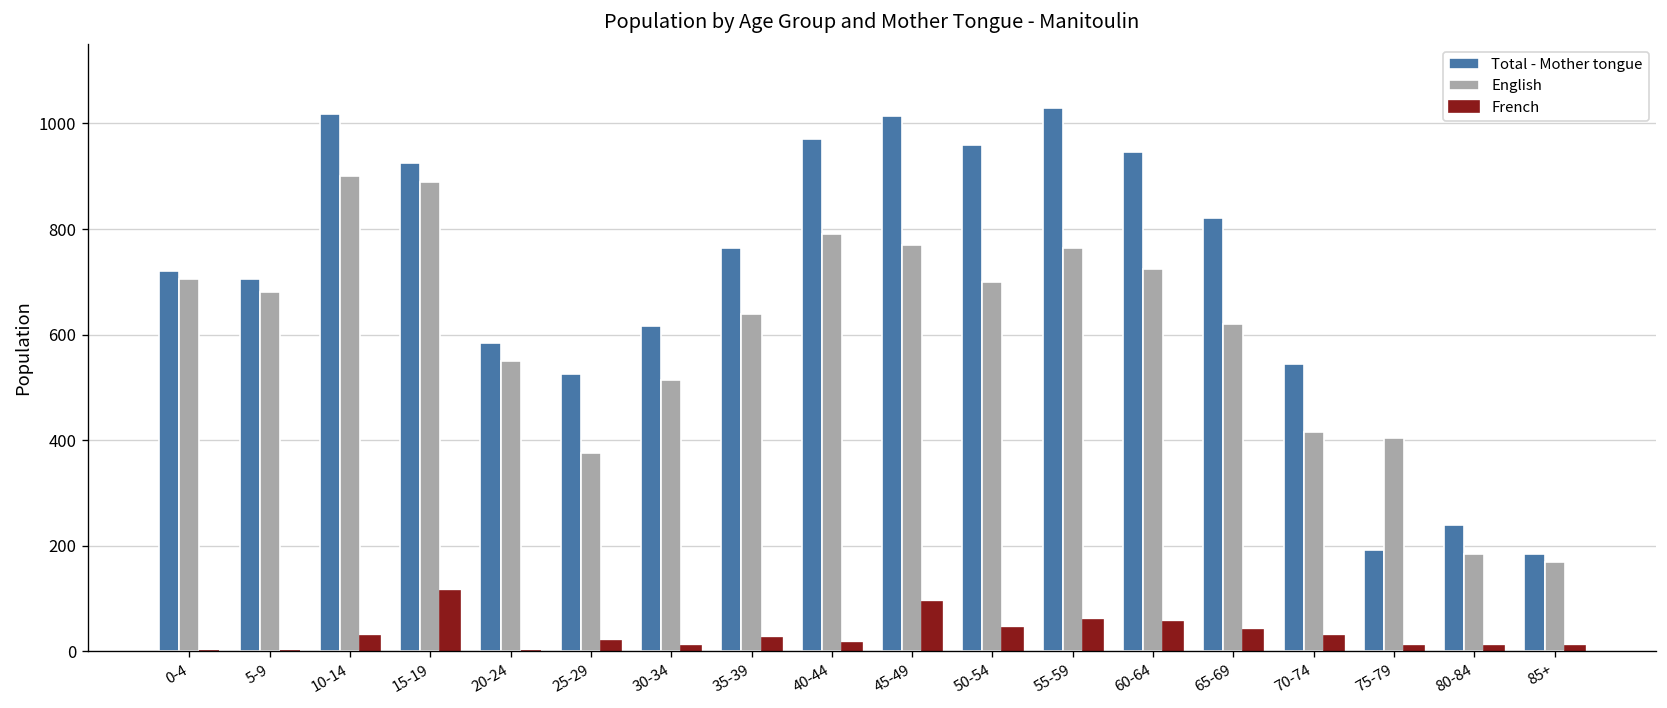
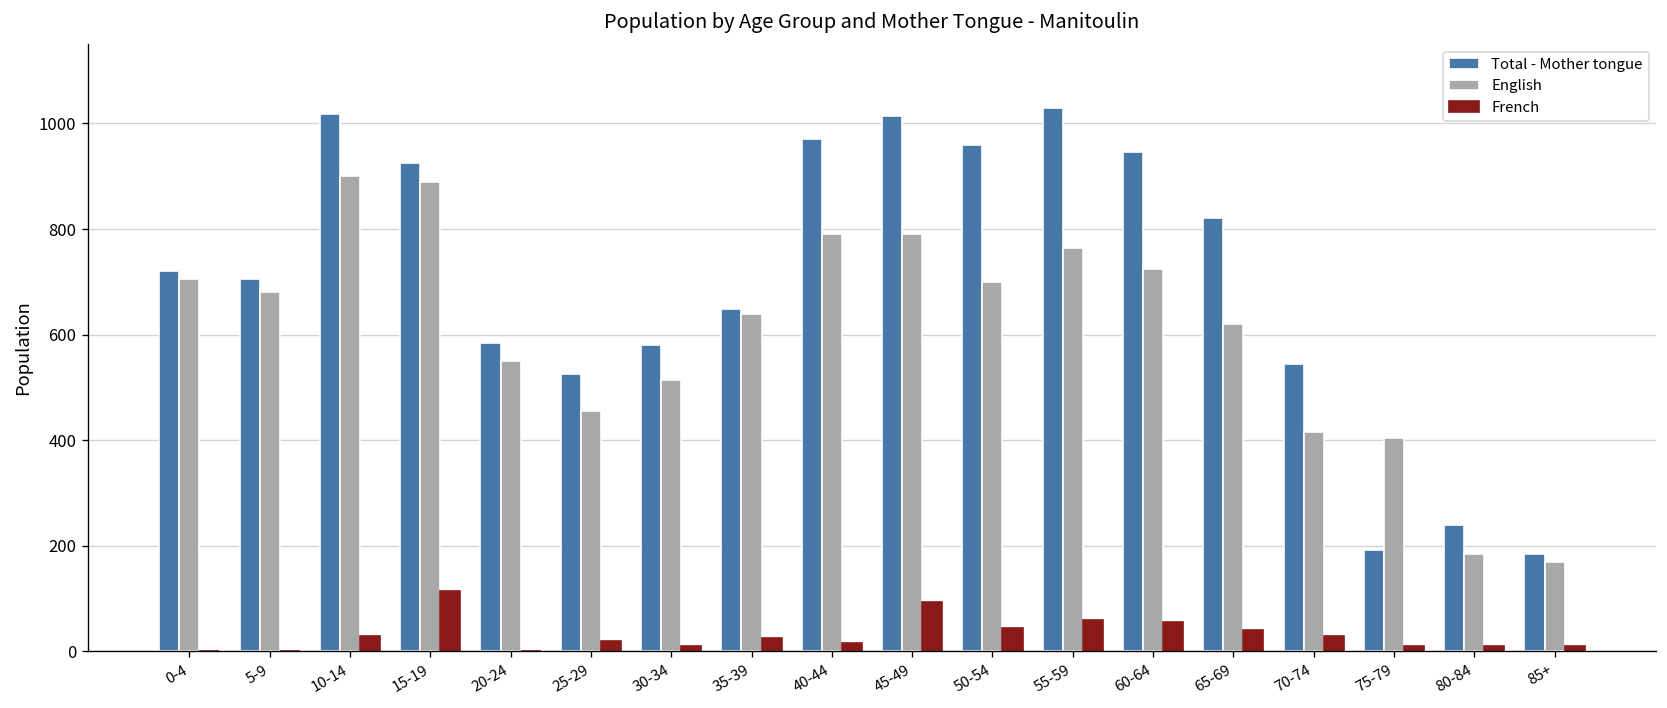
English, 25-29: 380 -> 460
Total - Mother tongue, 30-34: 620 -> 580
Total - Mother tongue, 35-39: 770 -> 650
English, 45-49: 770 -> 790
